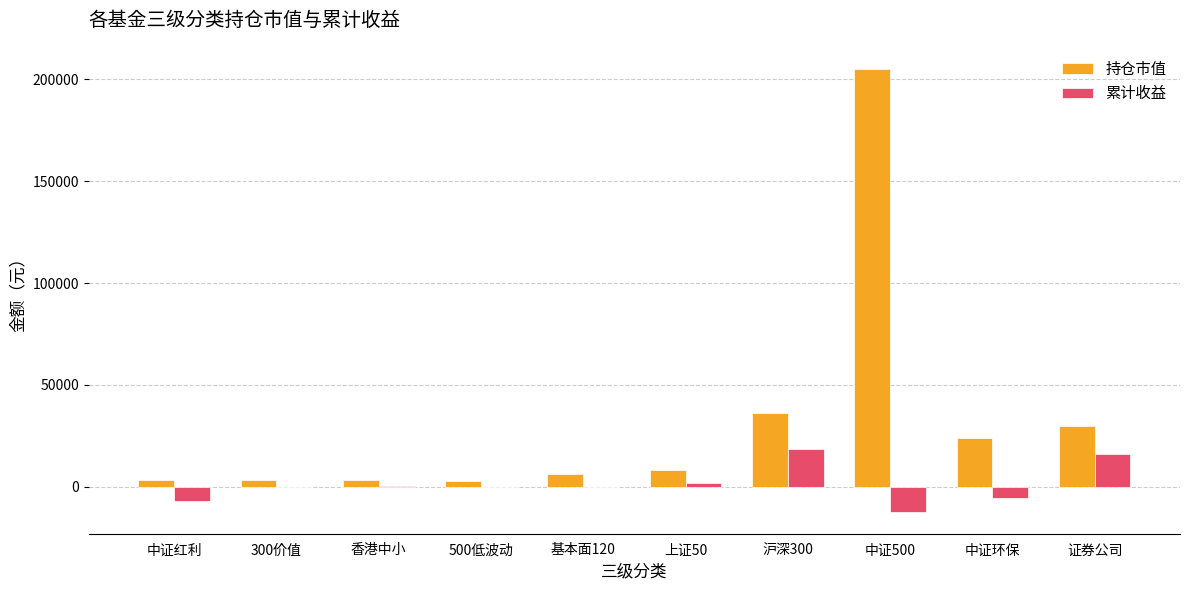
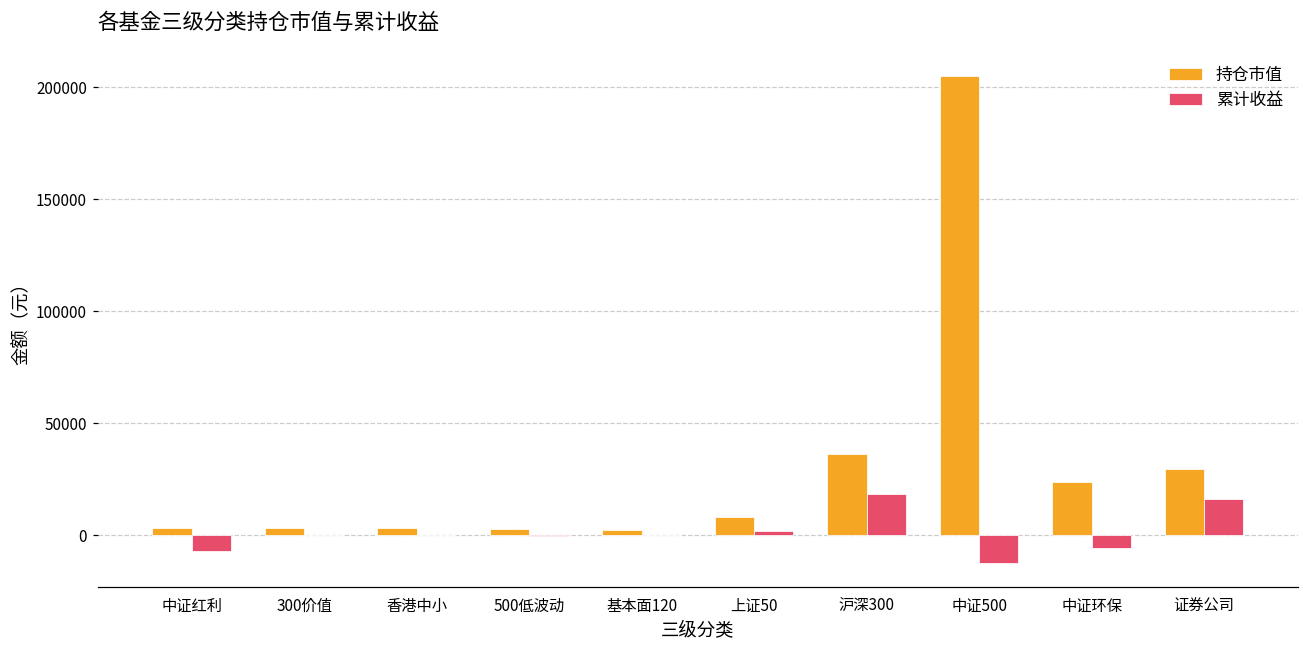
持仓市值, 基本面120: 6000 -> 2000
